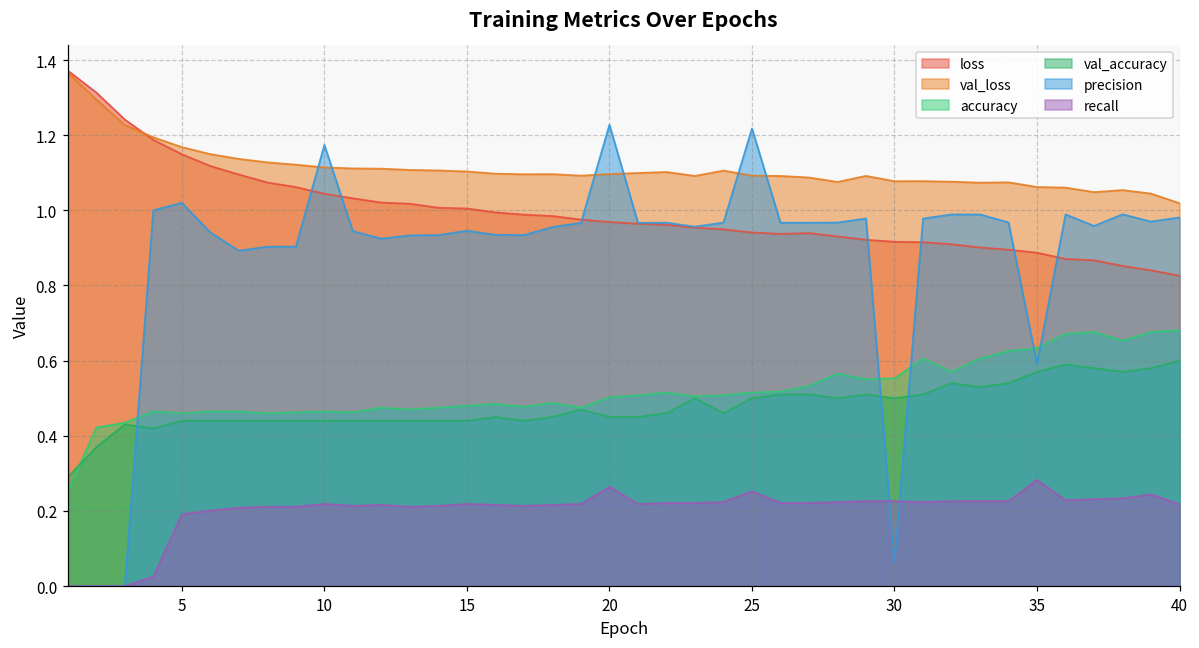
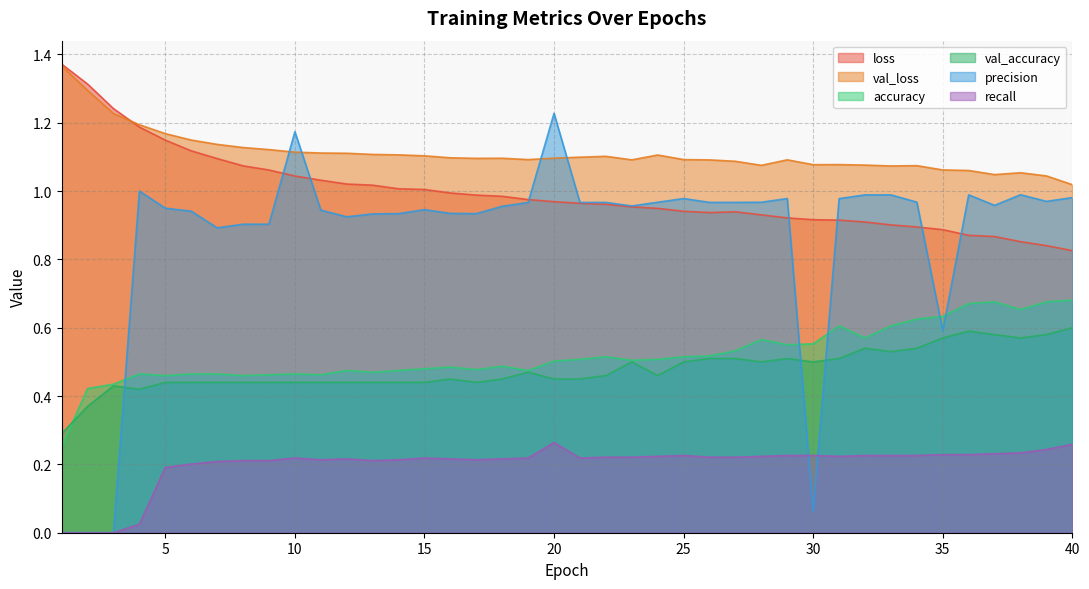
precision, 5: 1.02 -> 0.95
precision, 25: 1.22 -> 0.98
recall, 25: 0.25 -> 0.23
recall, 35: 0.28 -> 0.23
recall, 40: 0.22 -> 0.26
